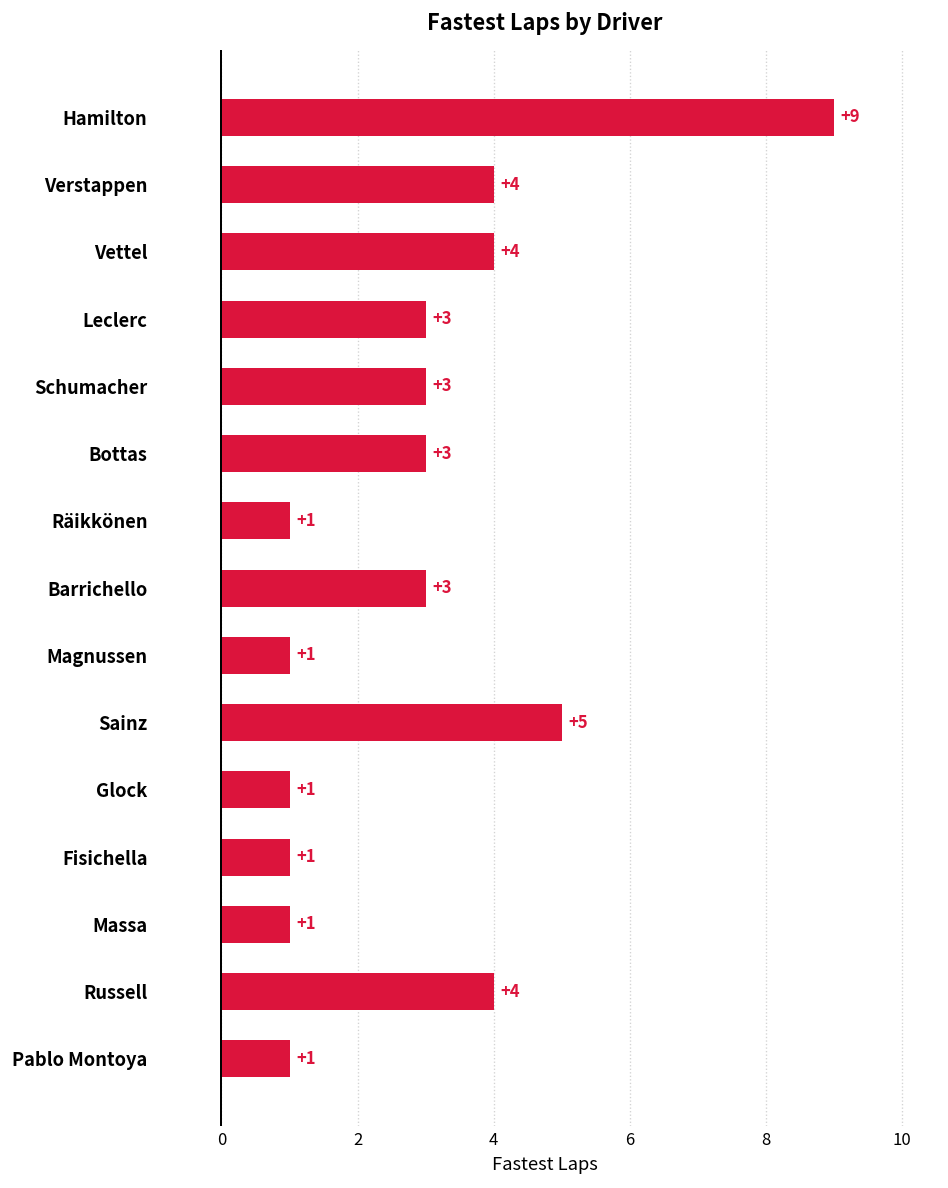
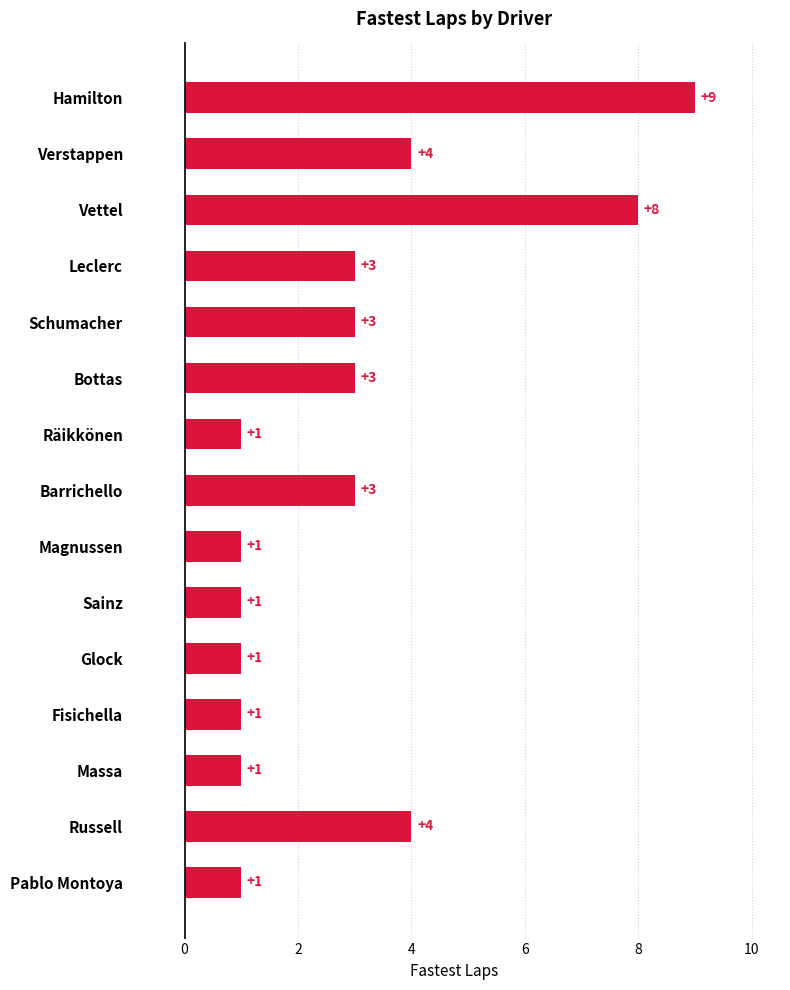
Vettel: +4 -> +8
Sainz: +5 -> +1
